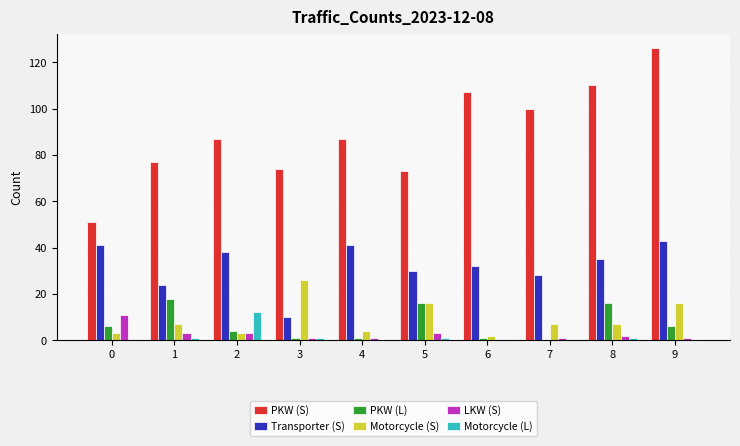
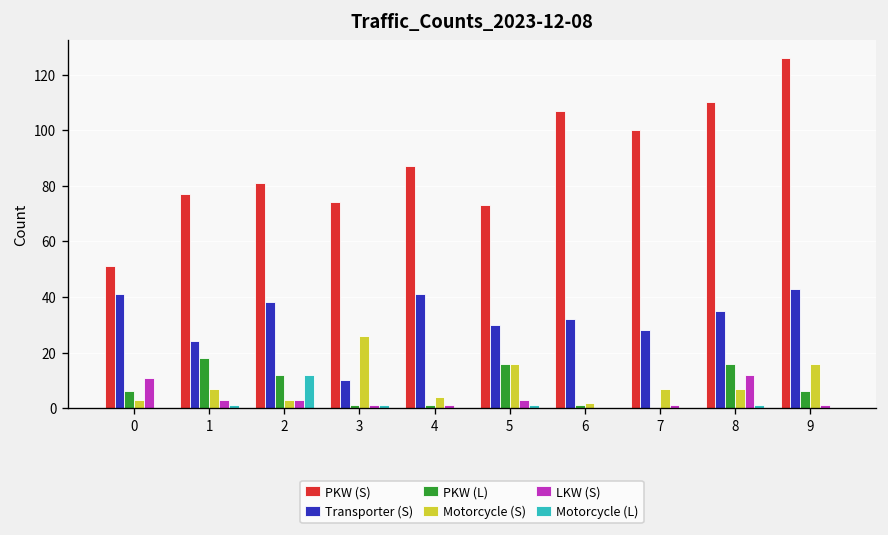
PKW (S), 2: 87 -> 81
PKW (L), 2: 4 -> 12
LKW (S), 8: 2 -> 12
